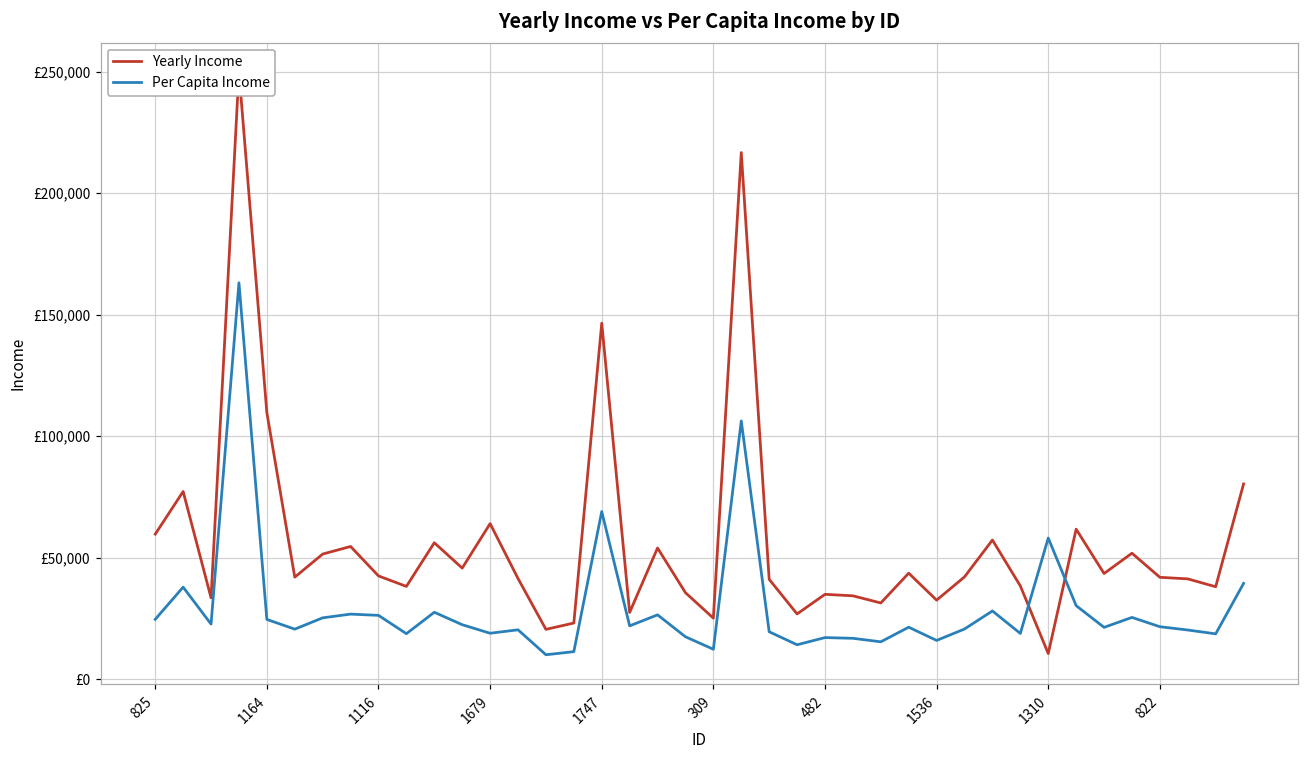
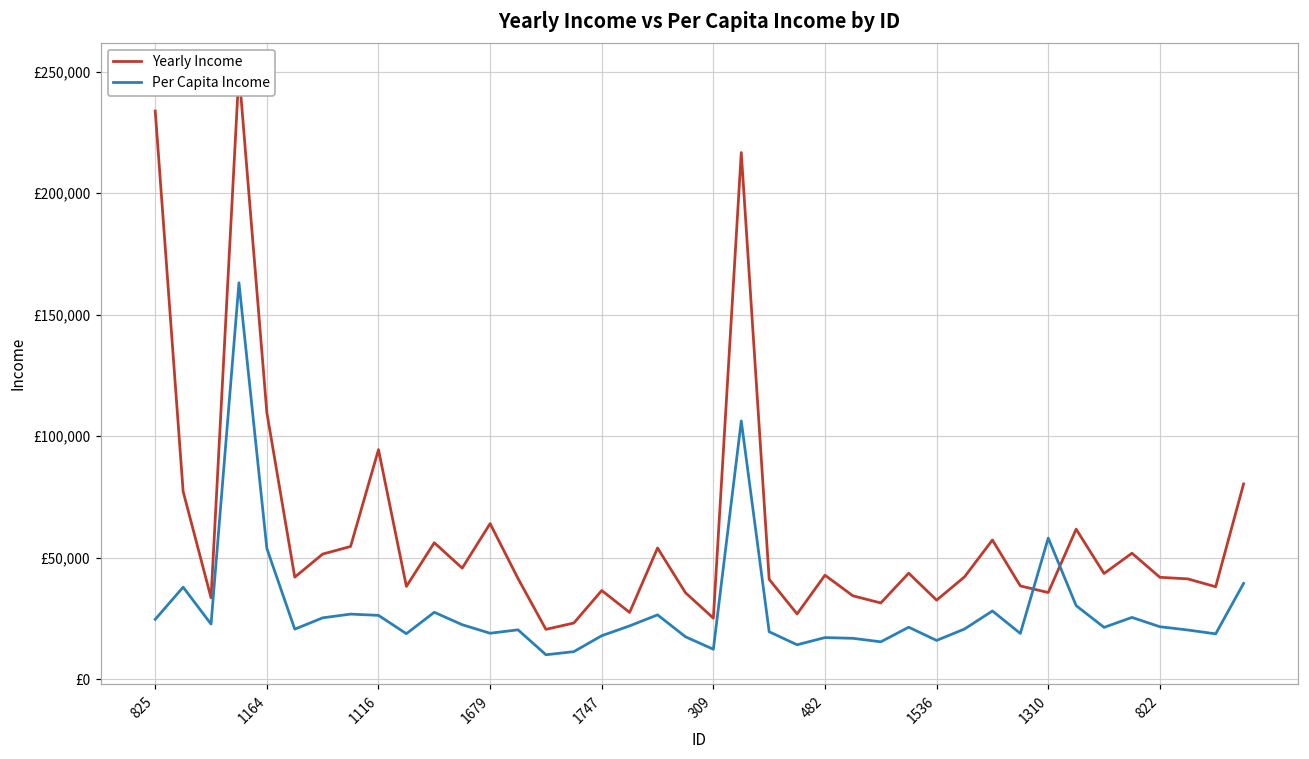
Yearly Income, 825: £60,000 -> £234,000
Per Capita Income, 1164: £25,000 -> £54,000
Yearly Income, 1116: £43,000 -> £94,000
Yearly Income, 1747: £147,000 -> £36,000
Per Capita Income, 1747: £69,000 -> £18,000
Yearly Income, 482: £35,000 -> £43,000
Yearly Income, 1310: £11,000 -> £36,000
